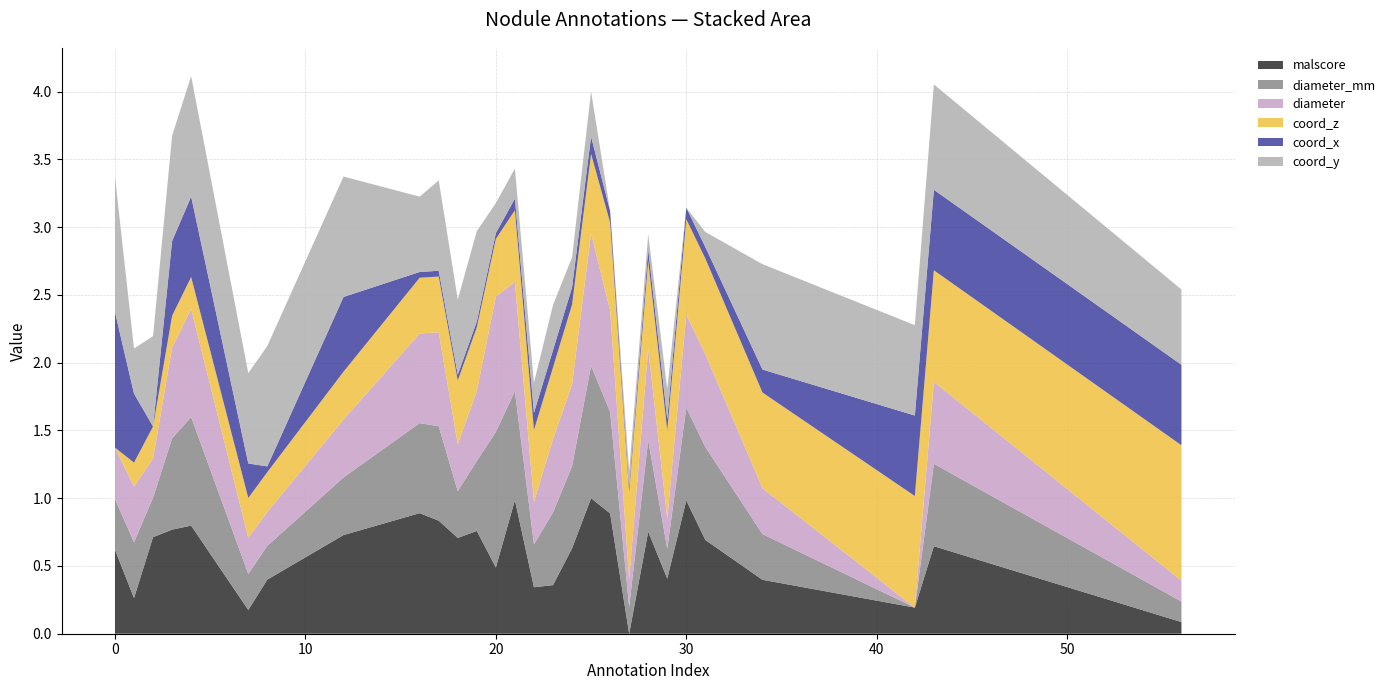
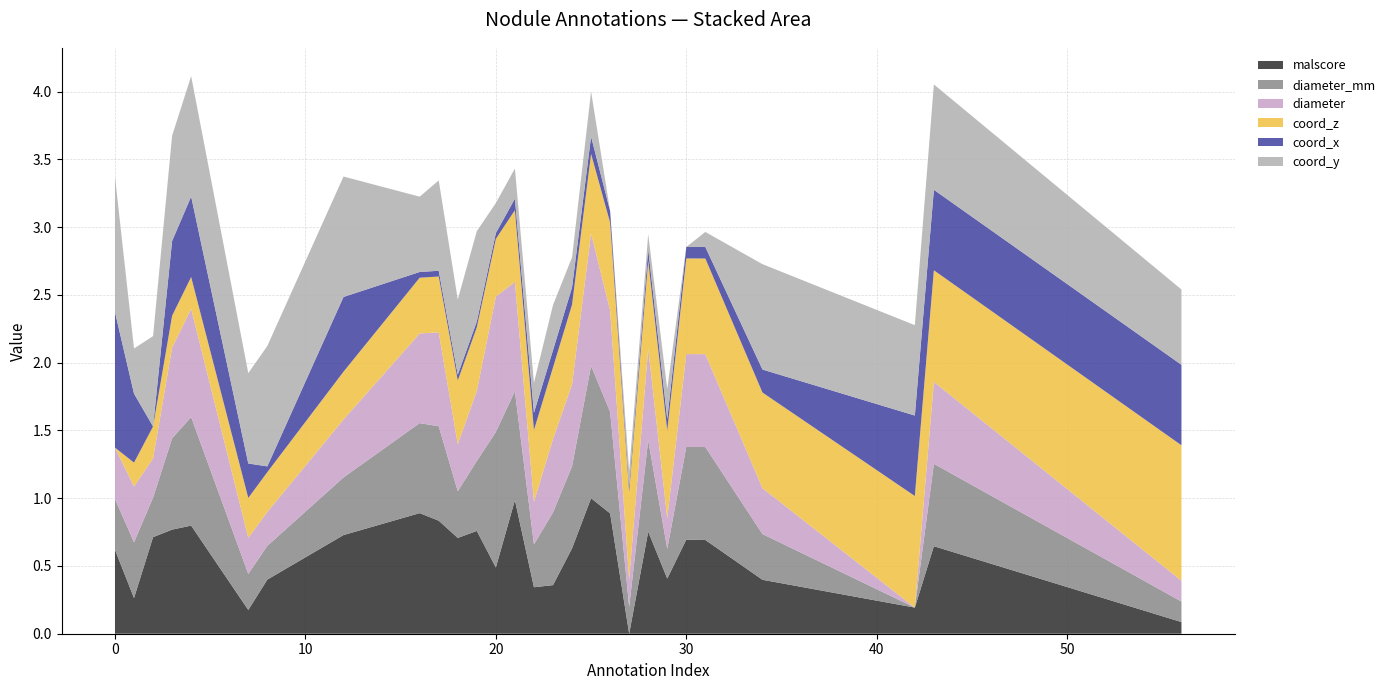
malscore, 30: 0.98 -> 0.69
